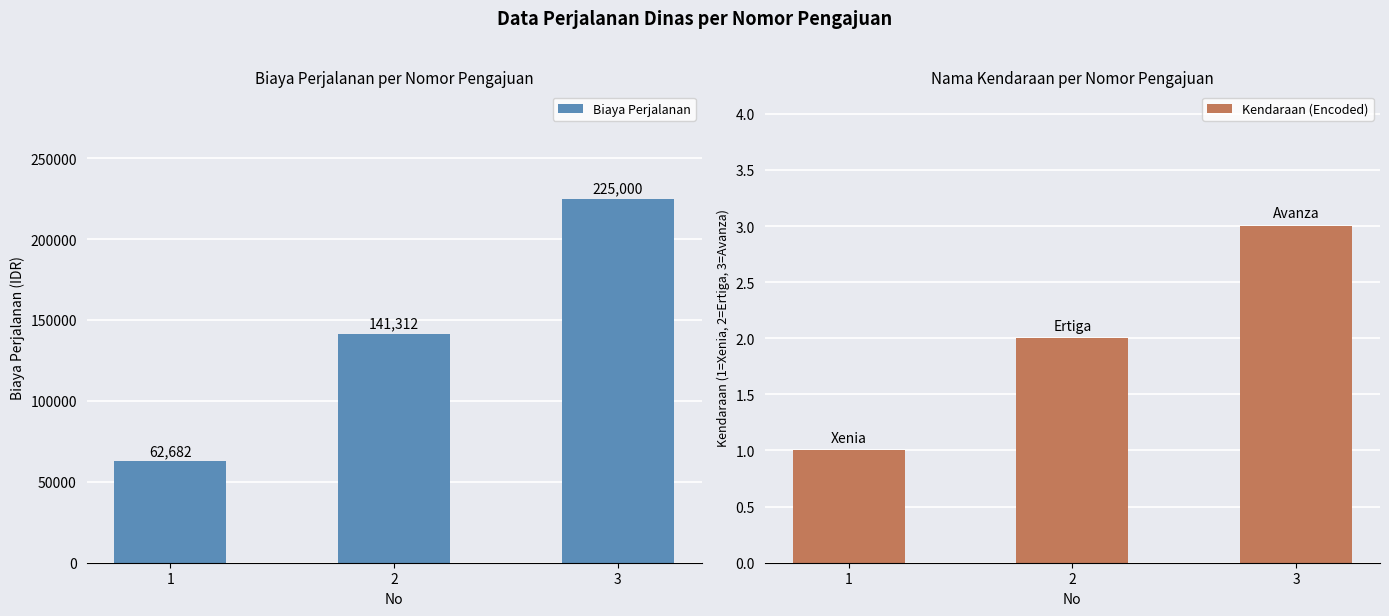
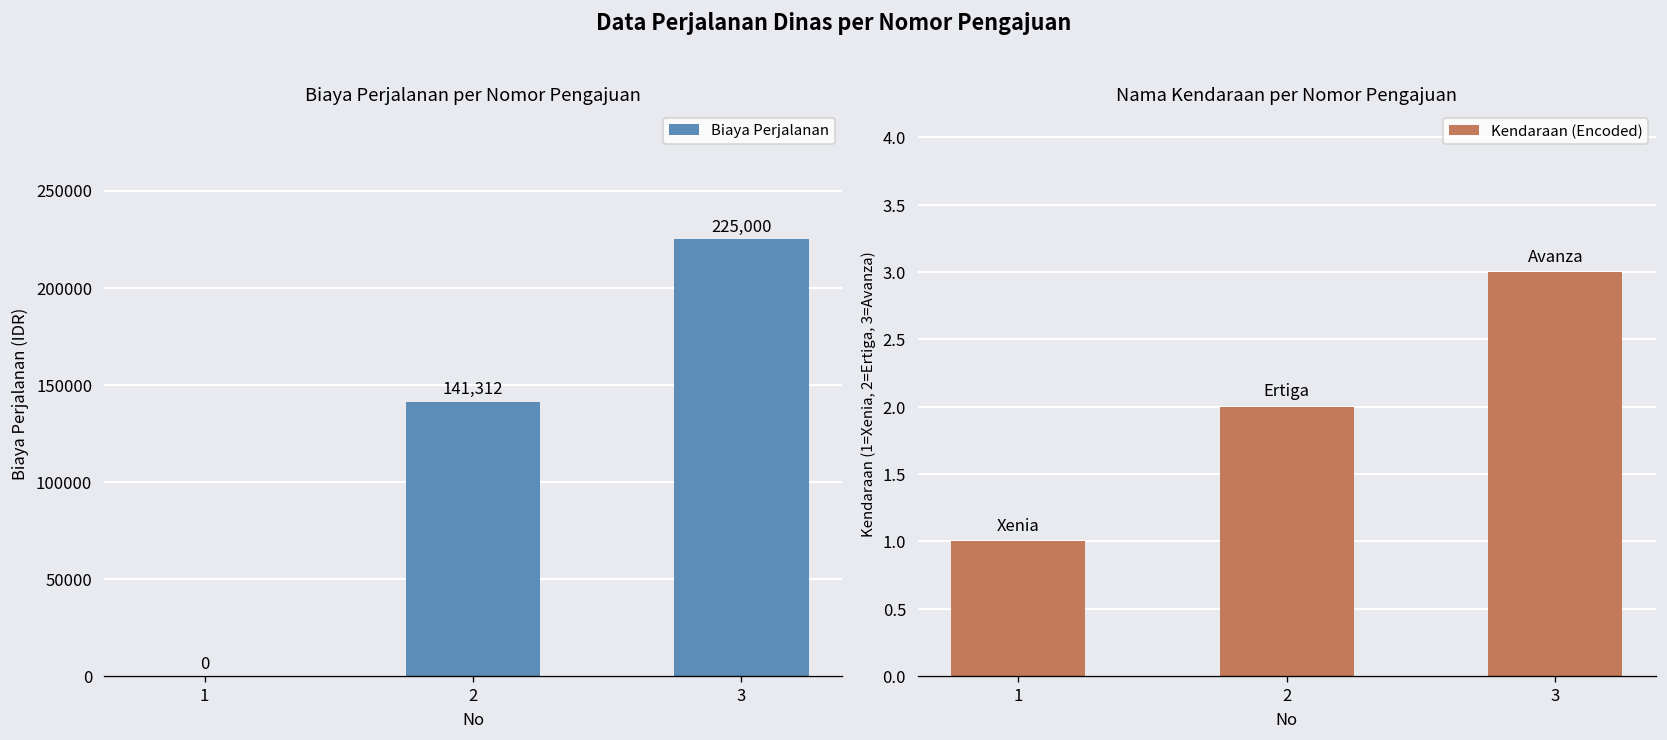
Biaya Perjalanan per Nomor Pengajuan, 1: 62,682 -> 0
